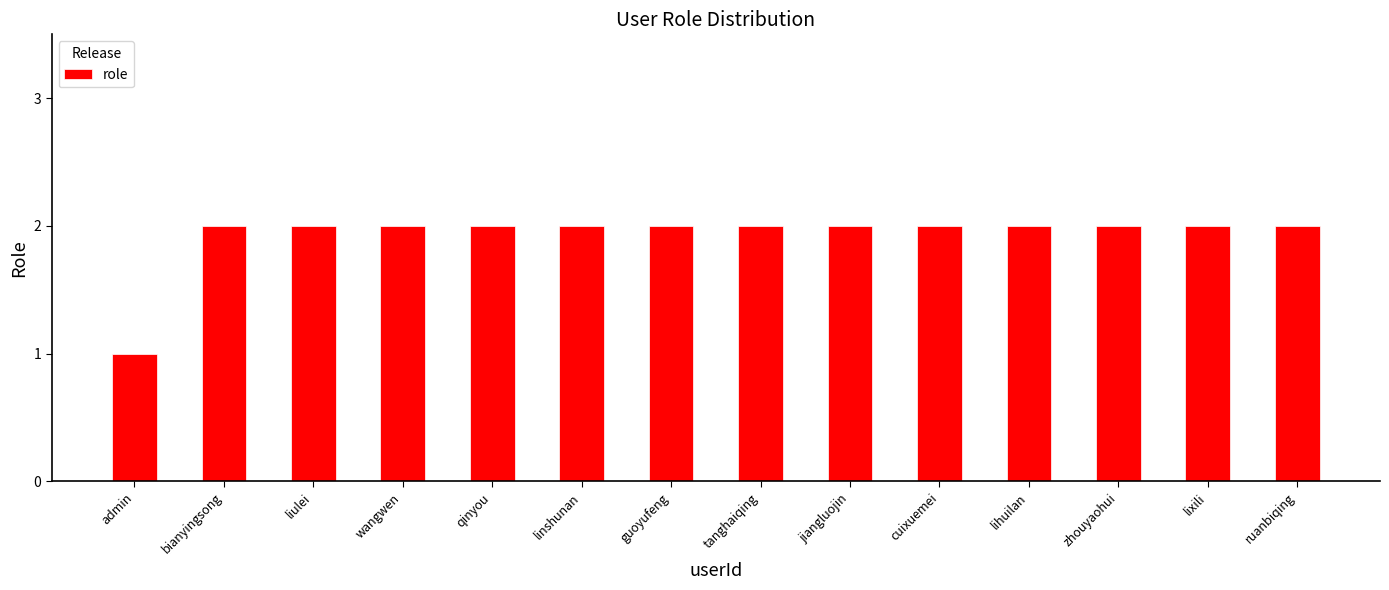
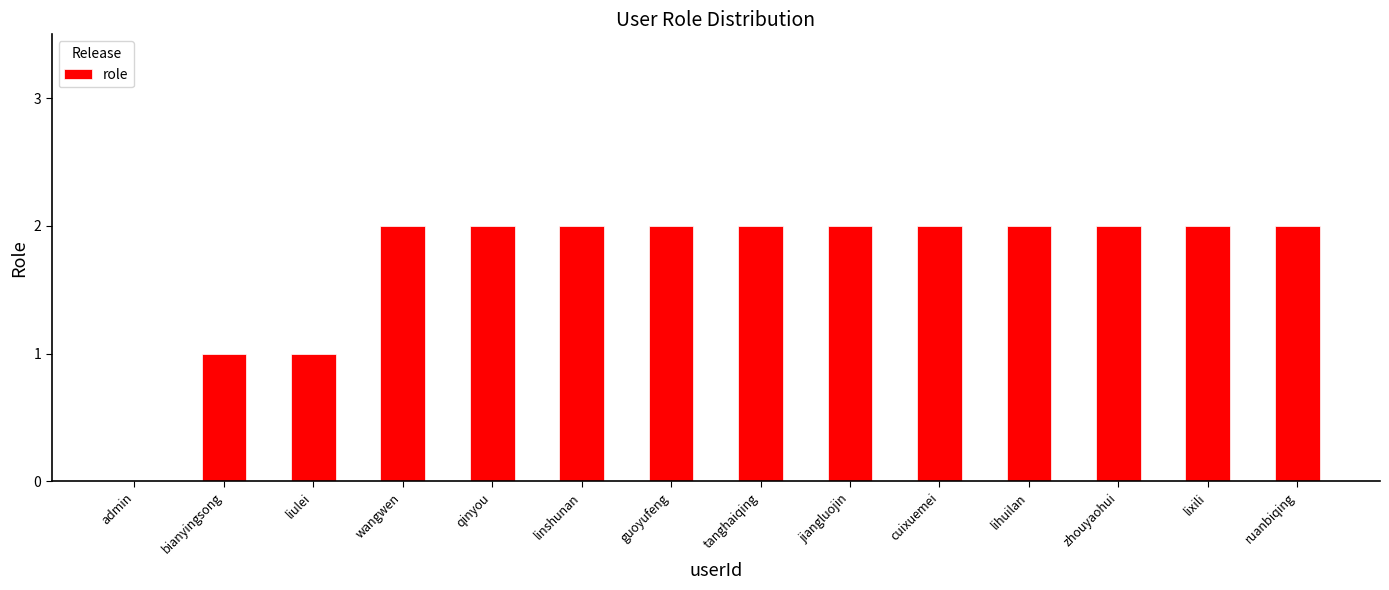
admin: 1 -> 0
bianyingsong: 2 -> 1
liulei: 2 -> 1
